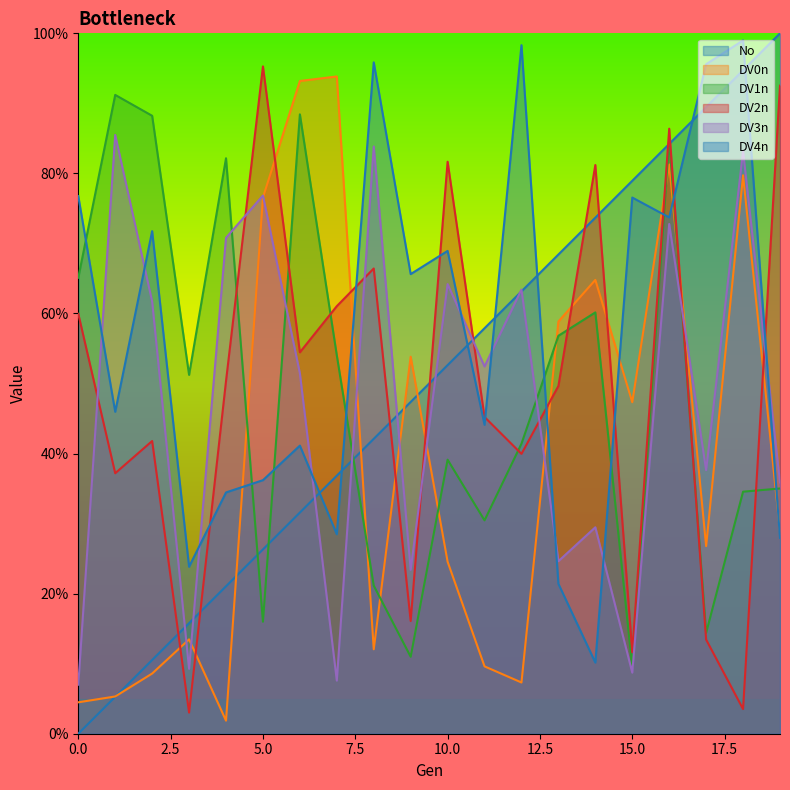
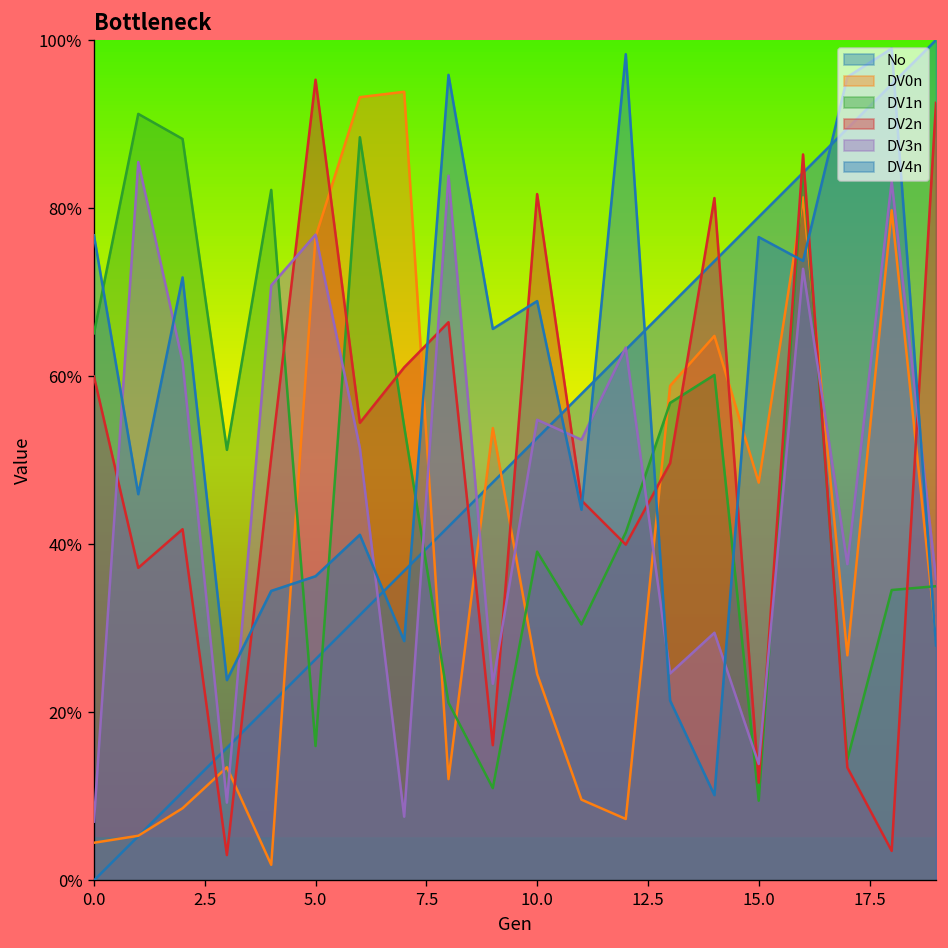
DV3n, 10.0: 64% -> 55%
DV3n, 15.0: 9% -> 14%
